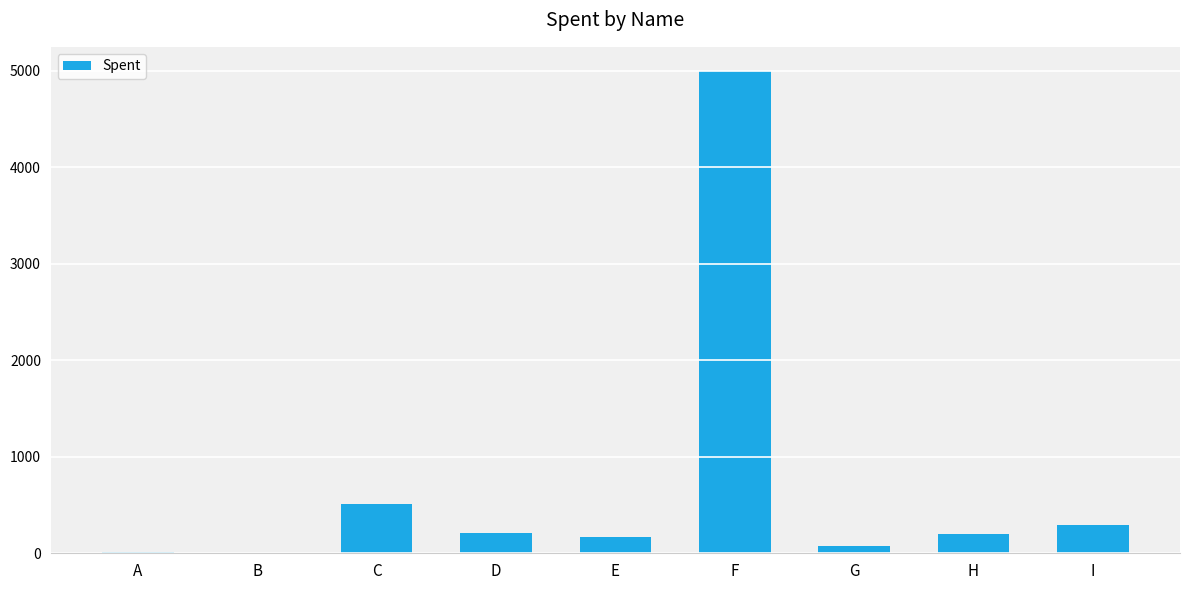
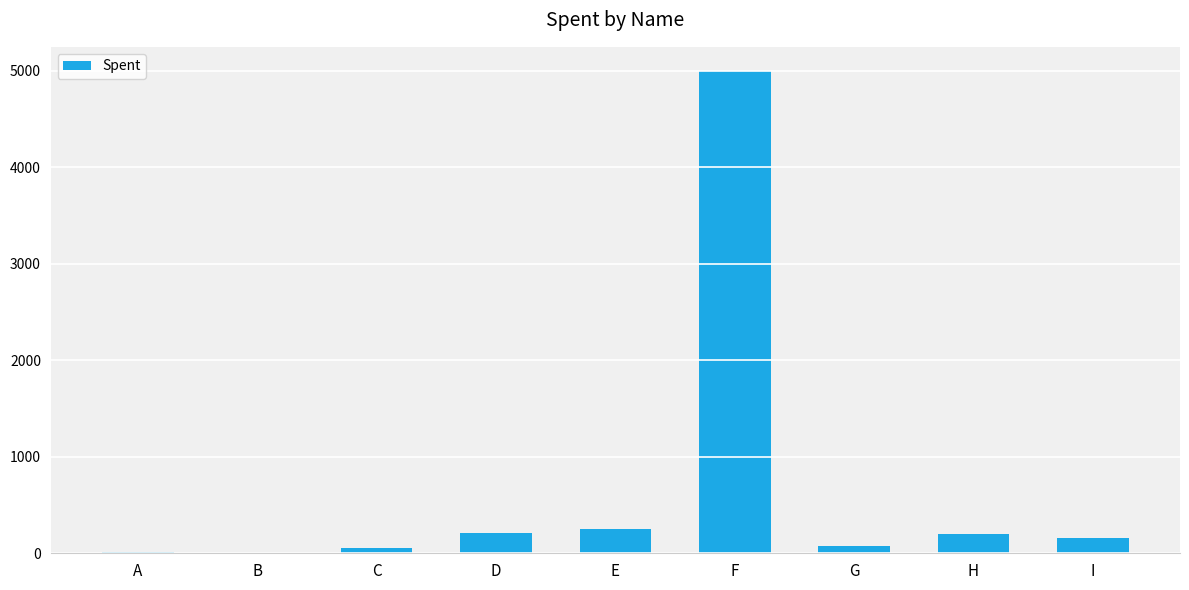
C: 500 -> 100
E: 200 -> 300
I: 300 -> 200
